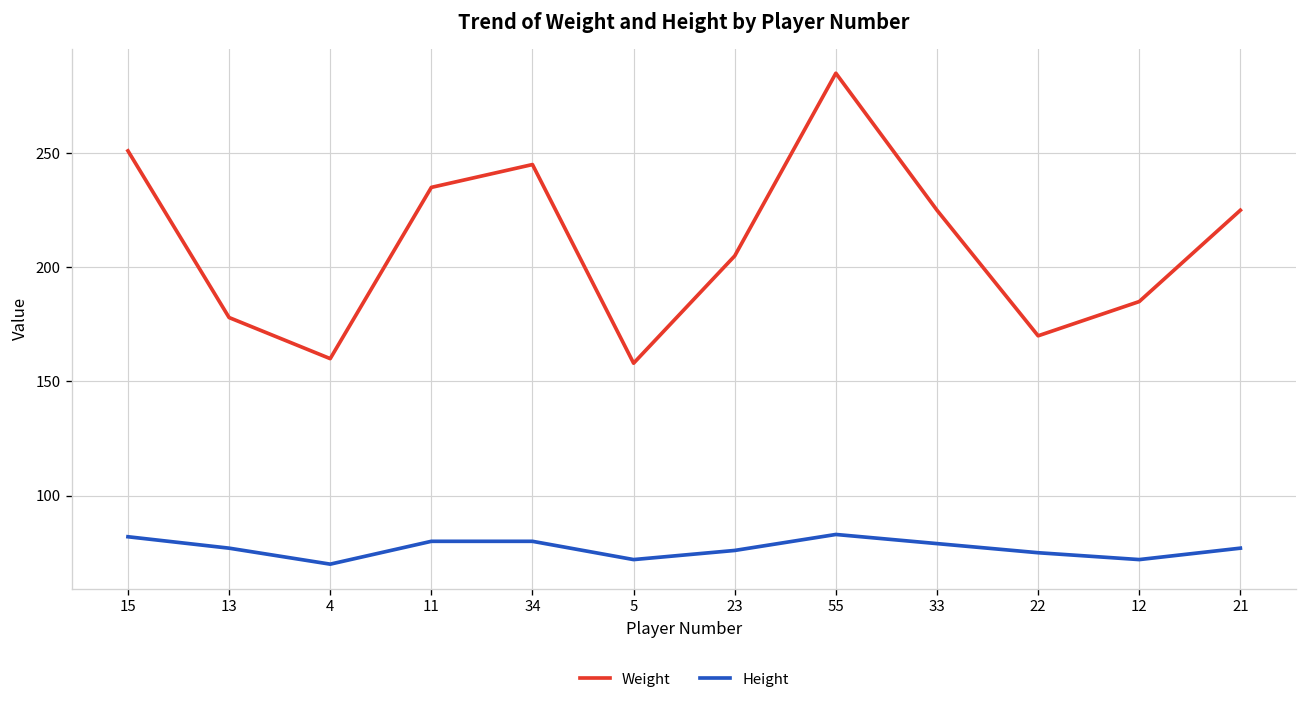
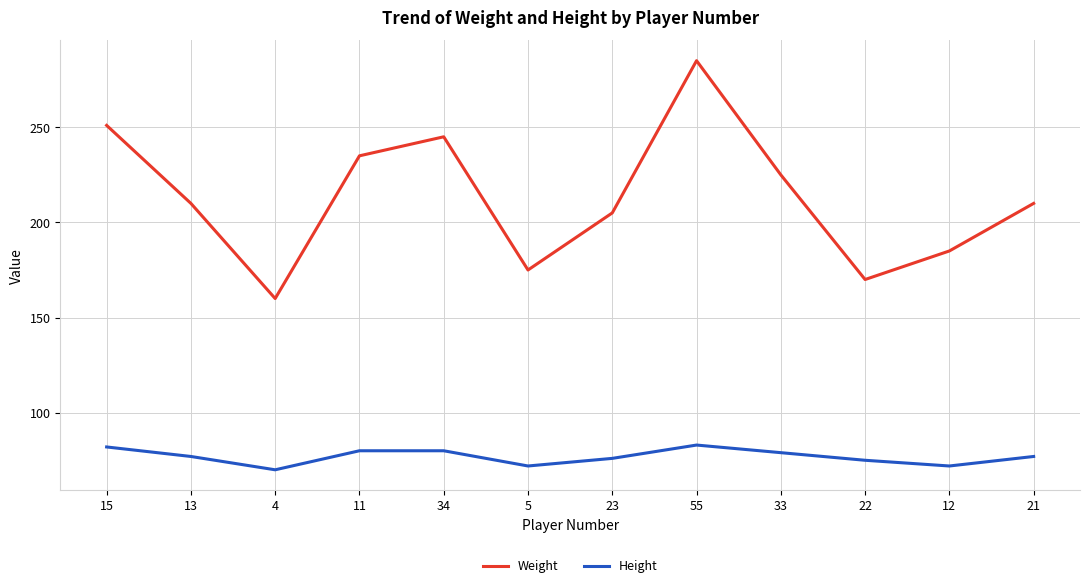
Weight, 13: 178 -> 210
Weight, 5: 158 -> 175
Weight, 21: 225 -> 210
